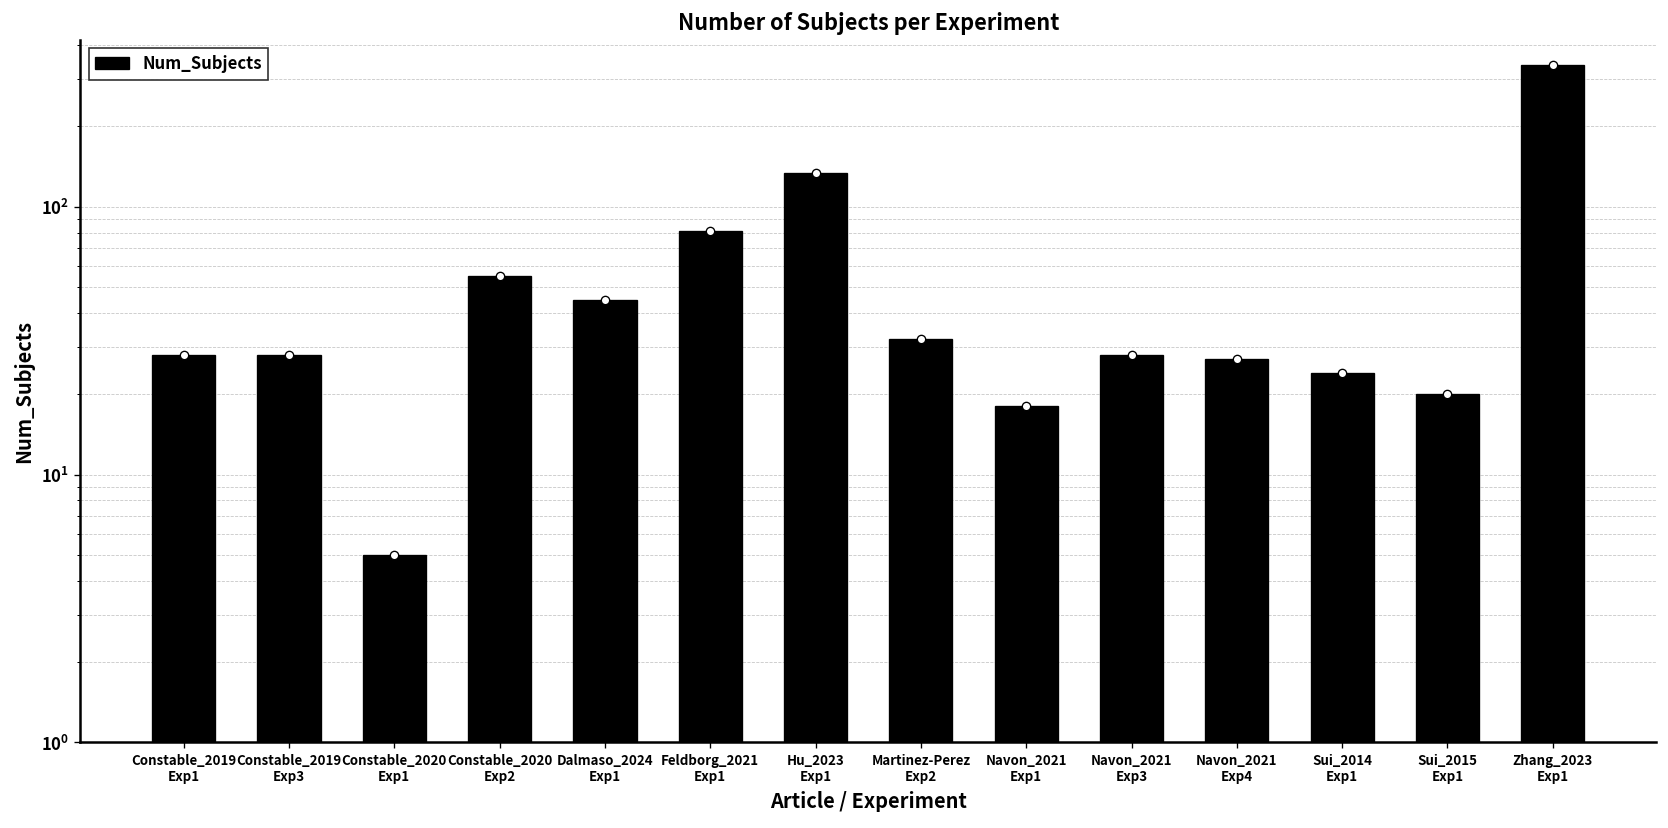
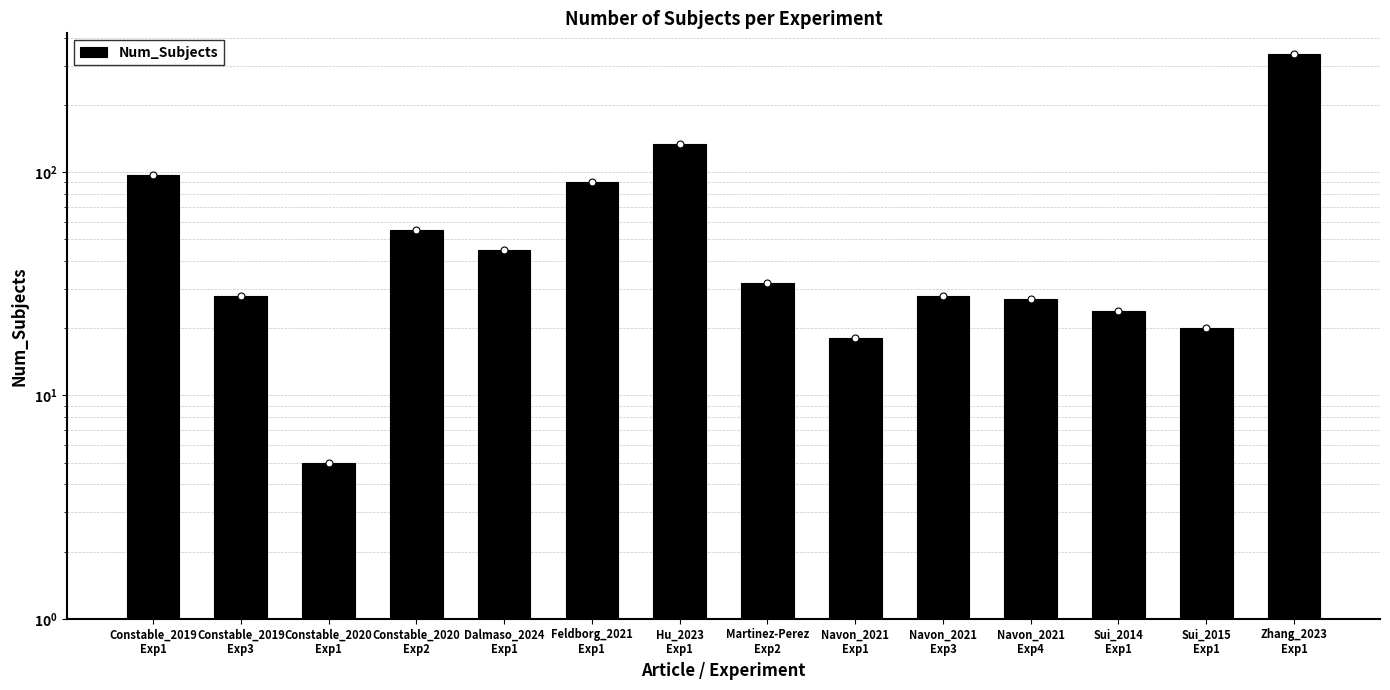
Num_Subjects, Constable_2019 Exp1: 28 -> 100
Num_Subjects, Feldborg_2021 Exp1: 81 -> 90
